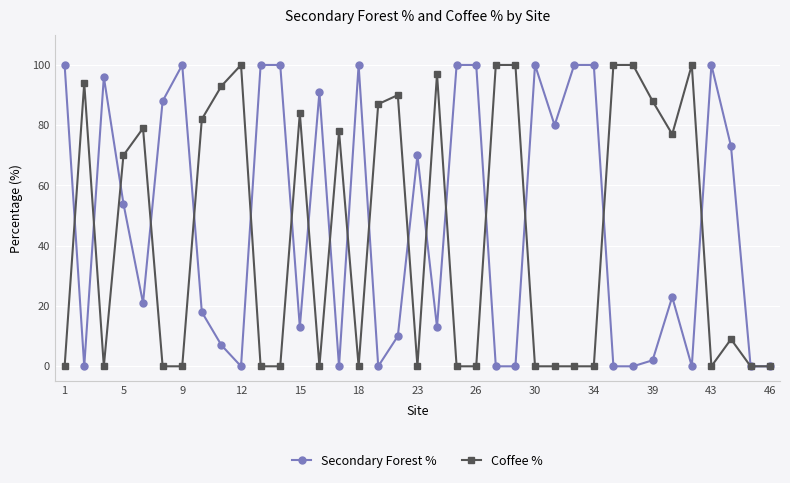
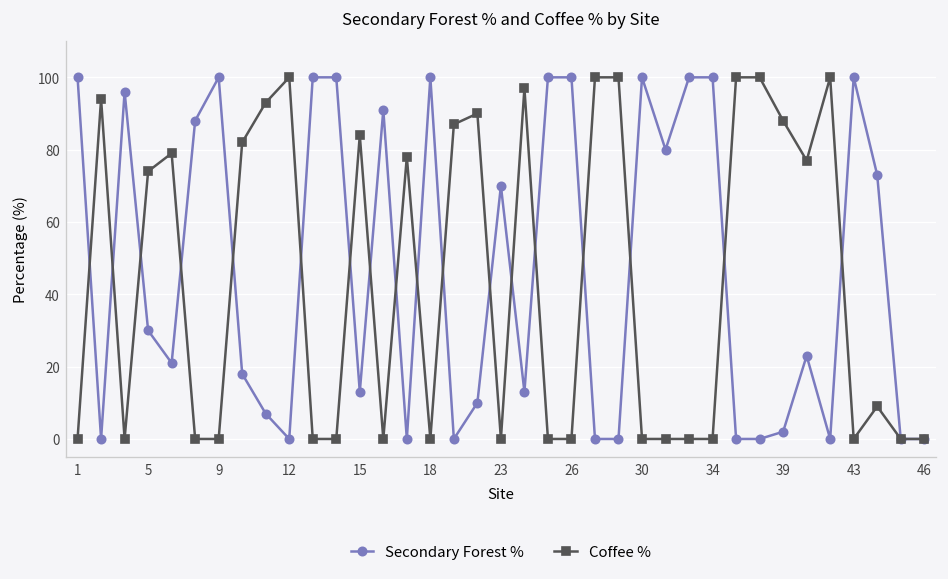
Secondary Forest %, 5: 54 -> 30
Coffee %, 5: 70 -> 74
